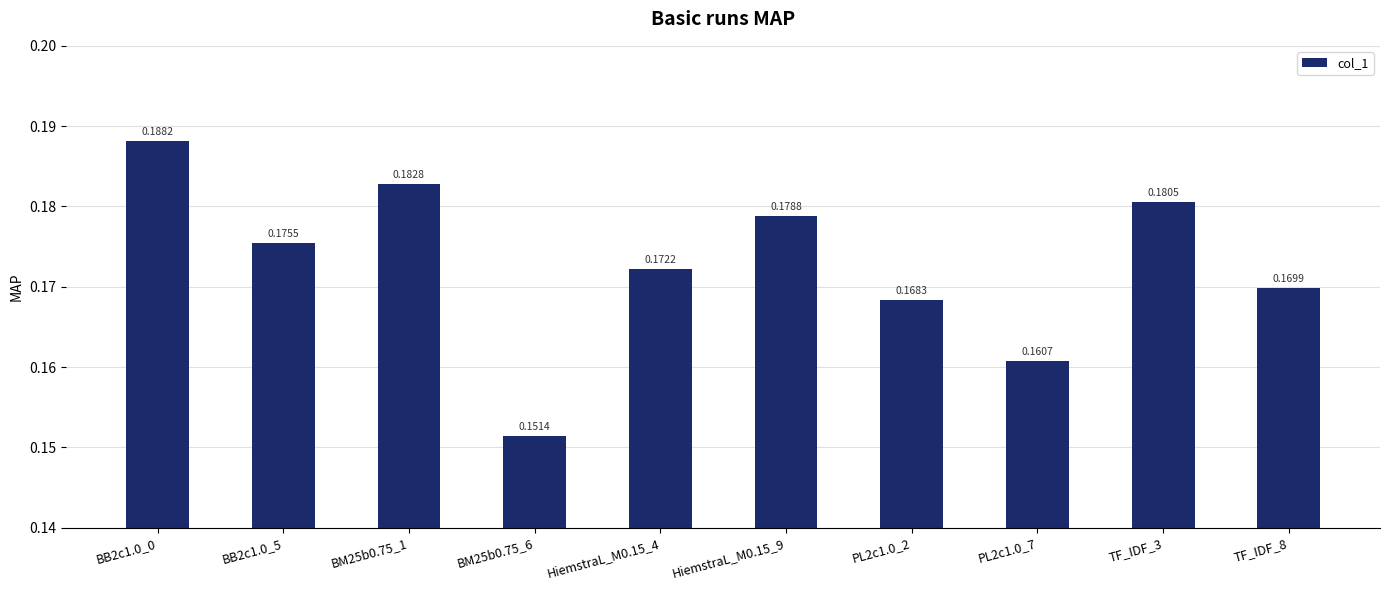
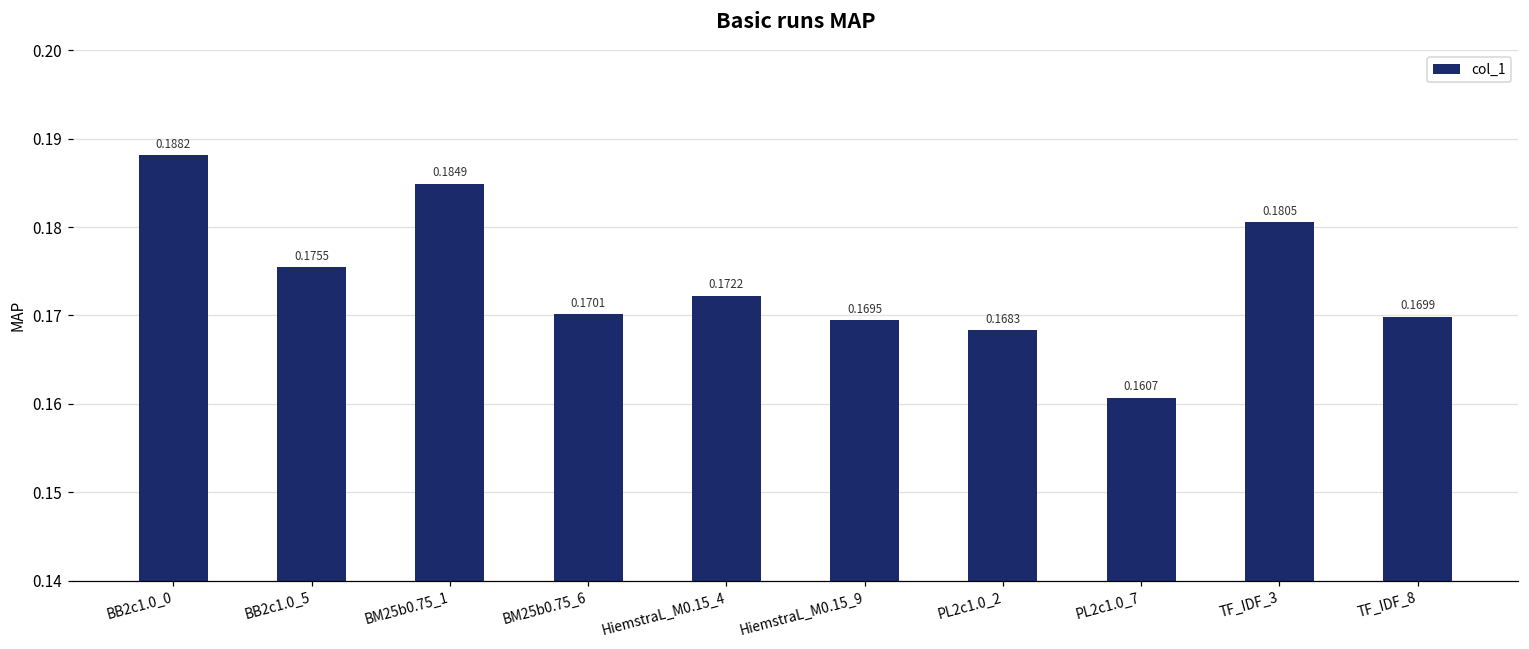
BM25b0.75_1: 0.1828 -> 0.1849
BM25b0.75_6: 0.1514 -> 0.1701
HiemstraL_M0.15_9: 0.1788 -> 0.1695
